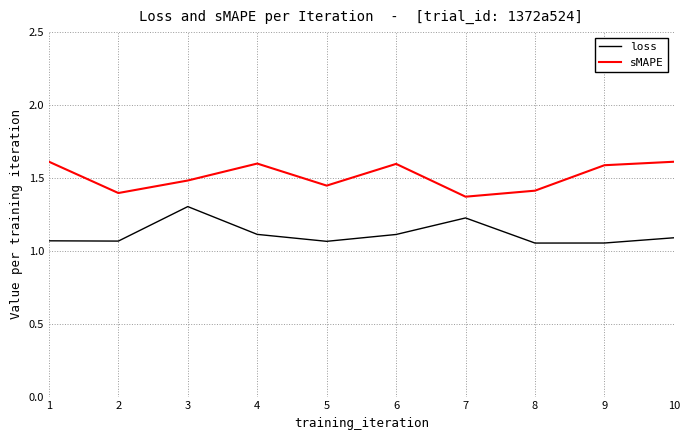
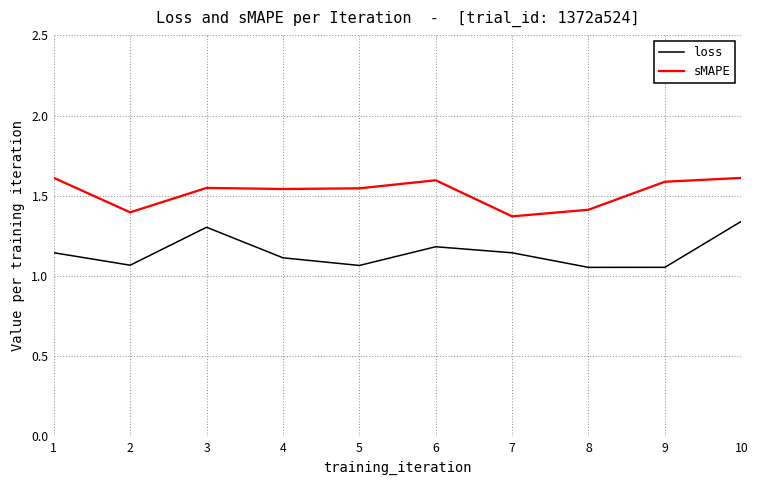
loss, 1: 1.07 -> 1.14
sMAPE, 3: 1.48 -> 1.55
sMAPE, 4: 1.60 -> 1.54
sMAPE, 5: 1.45 -> 1.55
loss, 6: 1.11 -> 1.18
loss, 7: 1.23 -> 1.14
loss, 10: 1.09 -> 1.34
